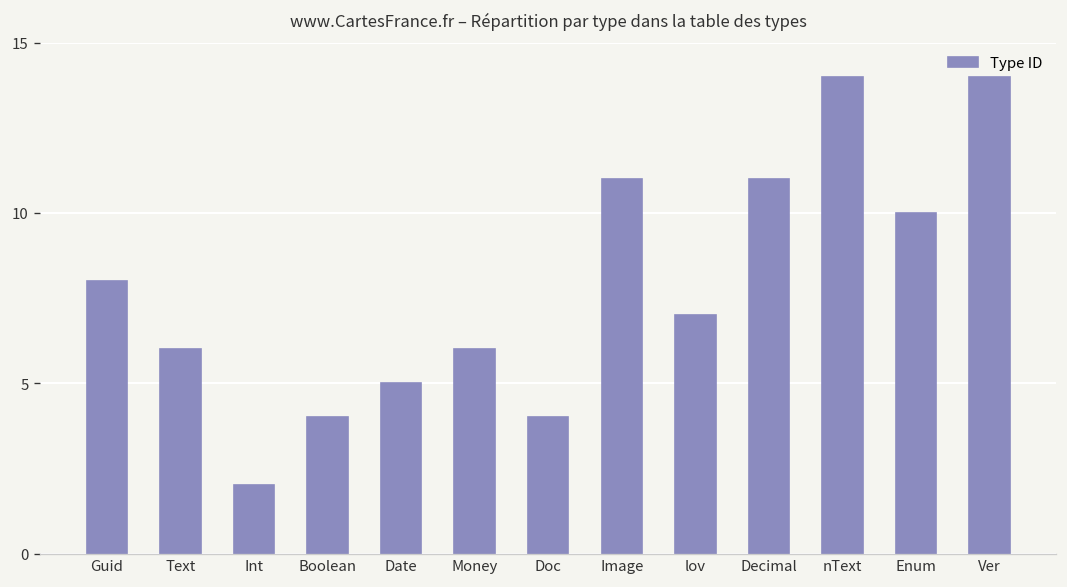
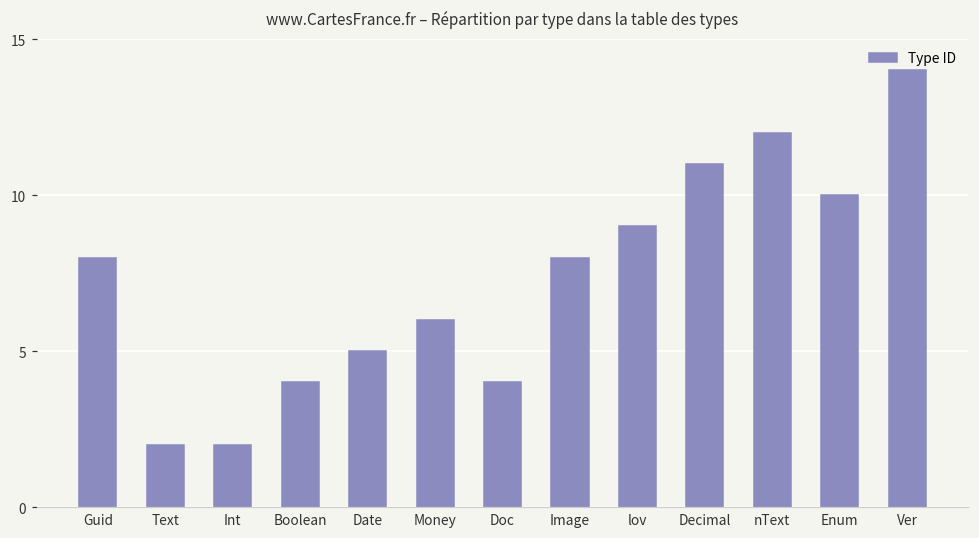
Text: 6 -> 2
Image: 11 -> 8
lov: 7 -> 9
nText: 14 -> 12
